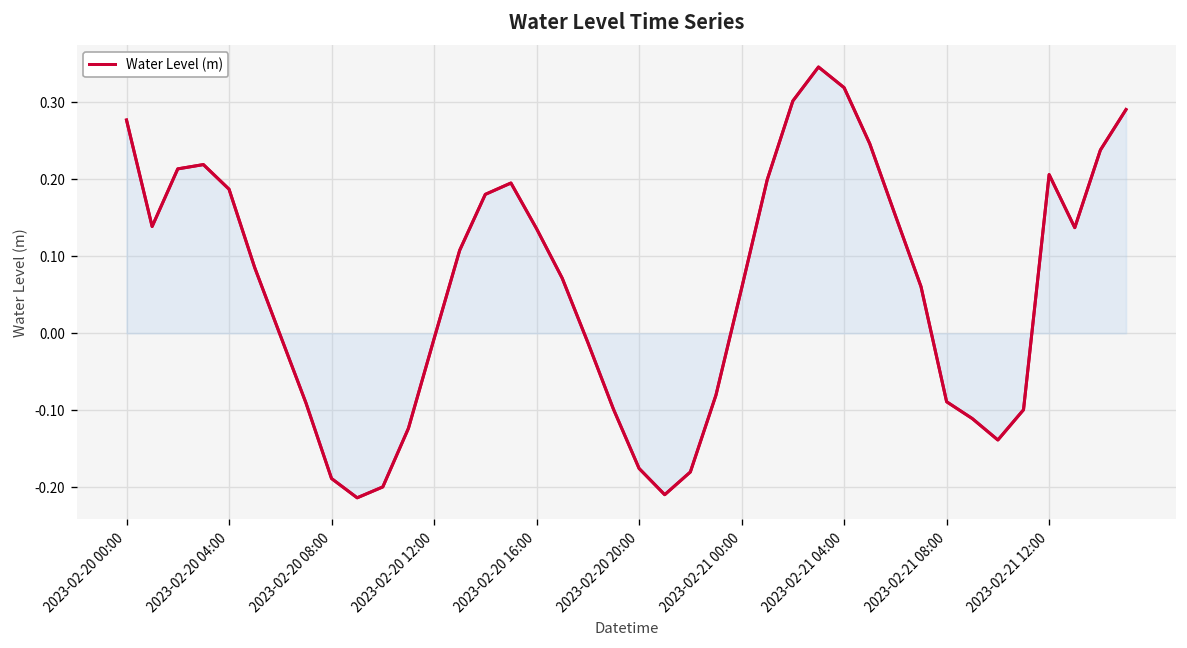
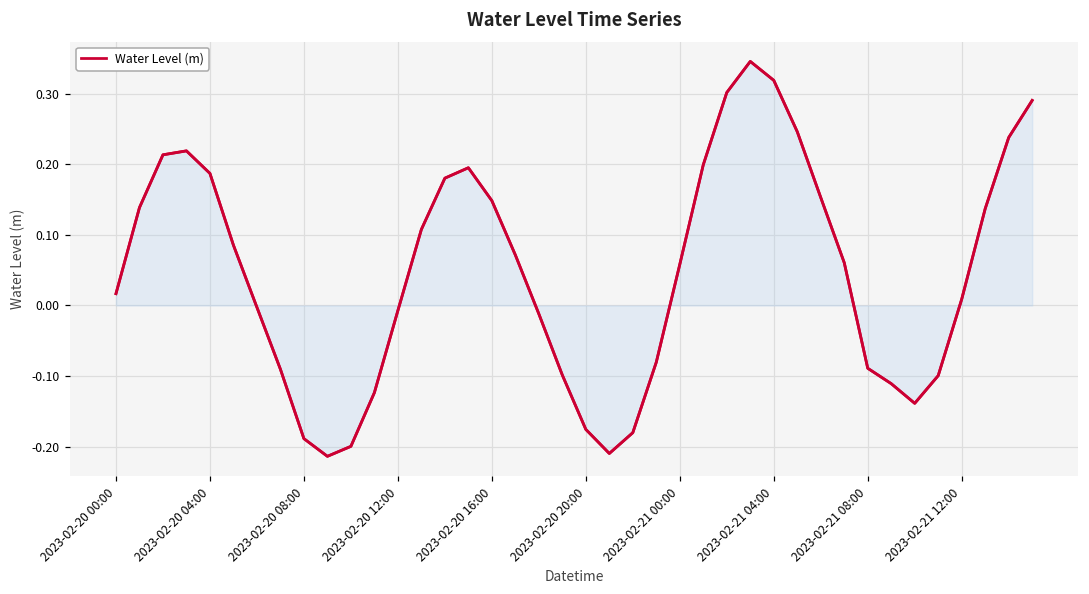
Water Level (m), 2023-02-20 00:00: 0.28 -> 0.02
Water Level (m), 2023-02-20 16:00: 0.14 -> 0.15
Water Level (m), 2023-02-21 12:00: 0.21 -> 0.01
